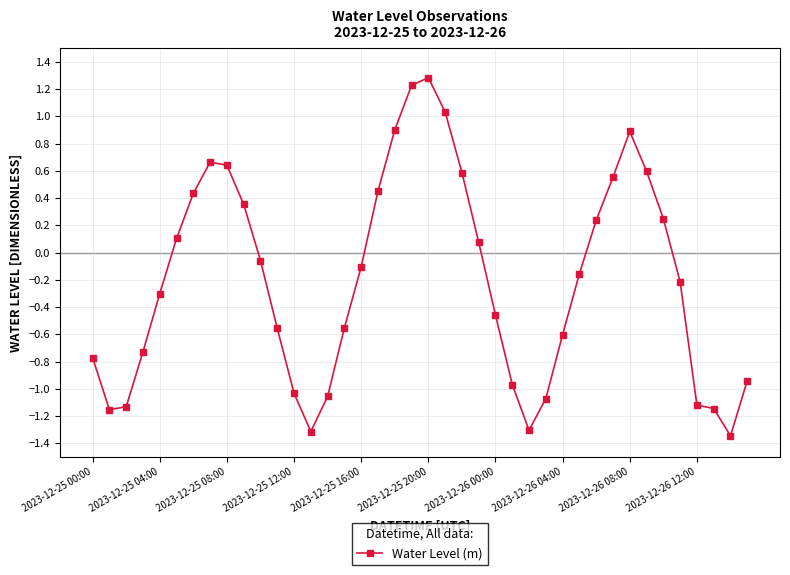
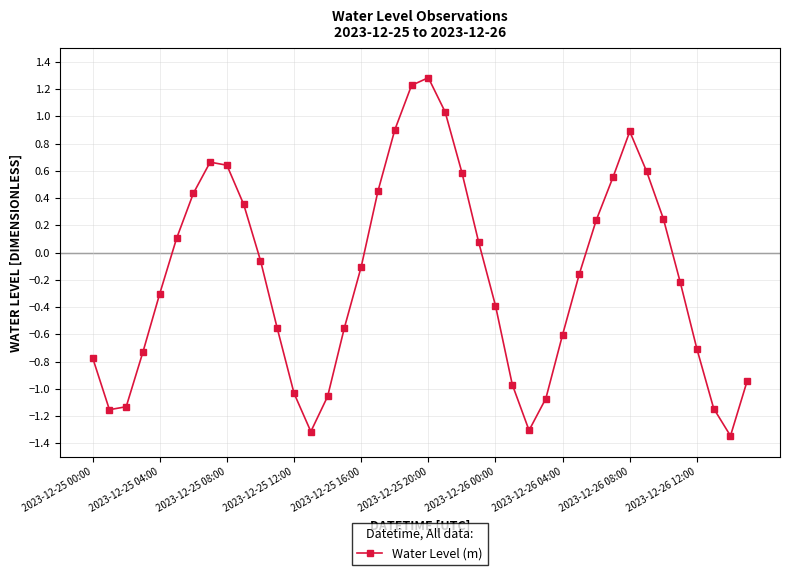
2023-12-26 00:00: -0.46 -> -0.39
2023-12-26 12:00: -1.12 -> -0.71
